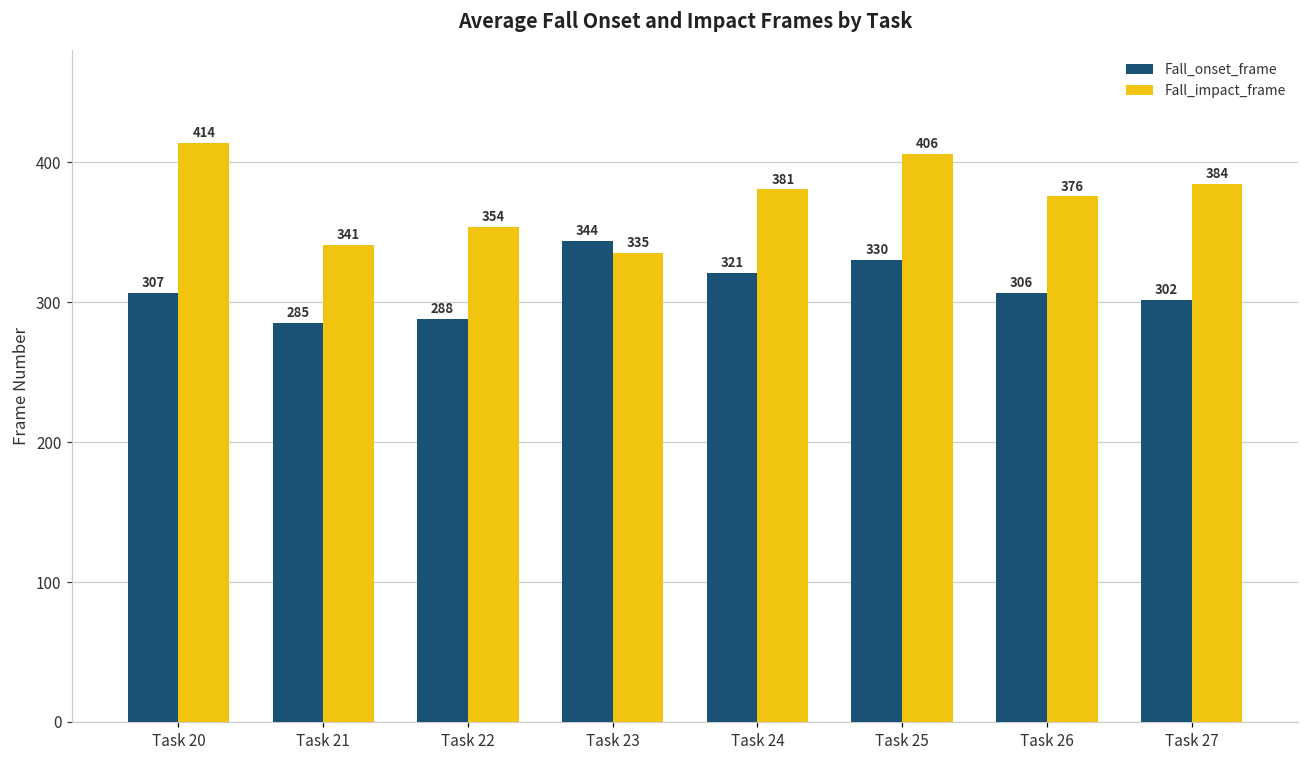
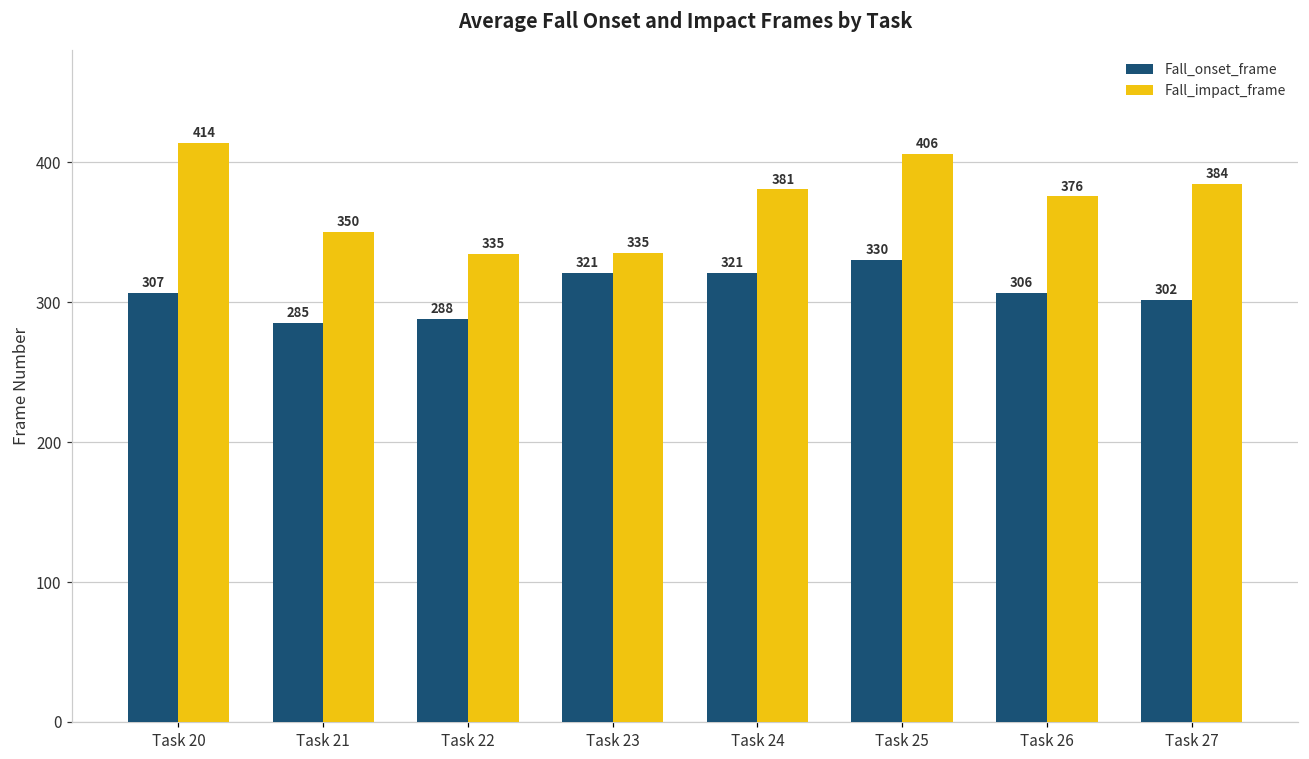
Fall_impact_frame, Task 21: 341 -> 350
Fall_impact_frame, Task 22: 354 -> 335
Fall_onset_frame, Task 23: 344 -> 321
